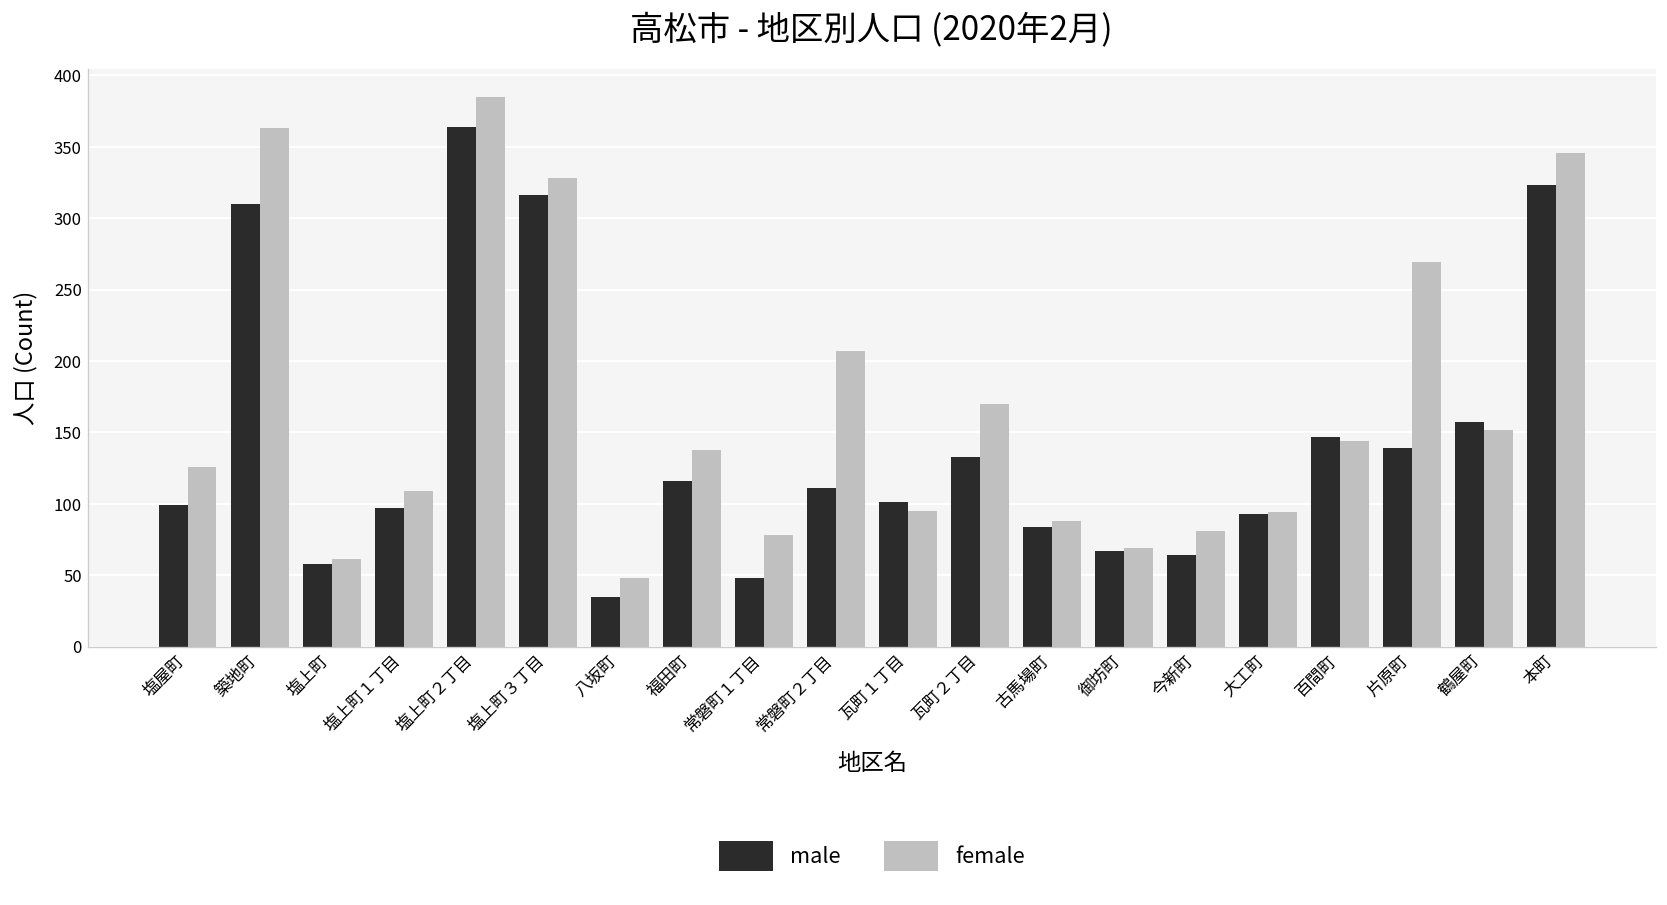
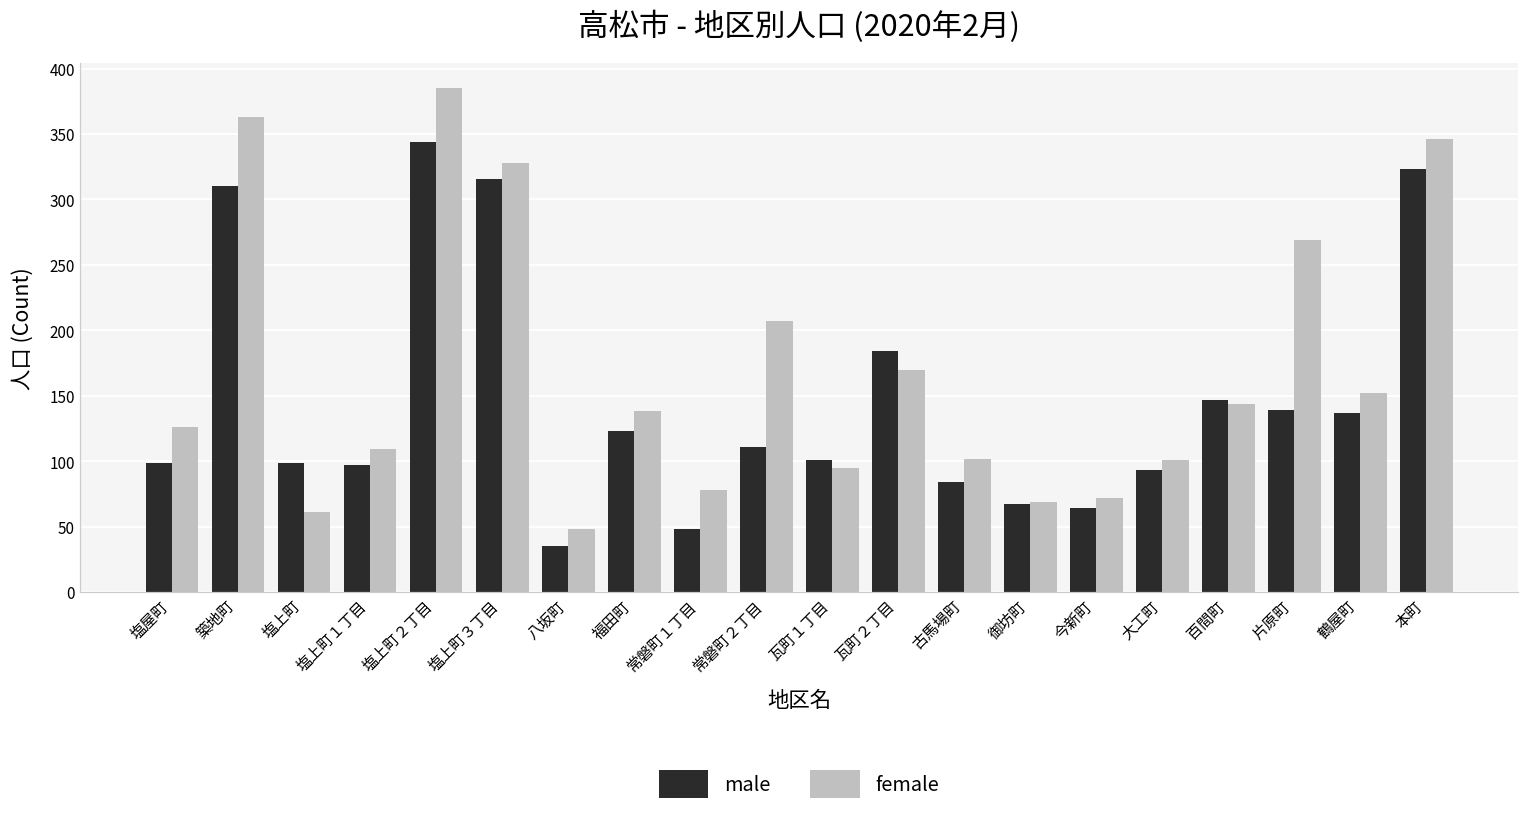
male, 塩上町: 58 -> 99
male, 塩上町２丁目: 364 -> 344
male, 福田町: 116 -> 123
male, 瓦町２丁目: 133 -> 184
female, 古馬場町: 88 -> 102
female, 今新町: 81 -> 72
female, 大工町: 94 -> 101
male, 鶴屋町: 157 -> 137
